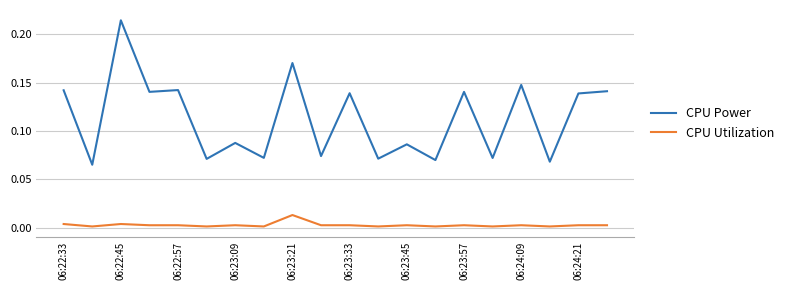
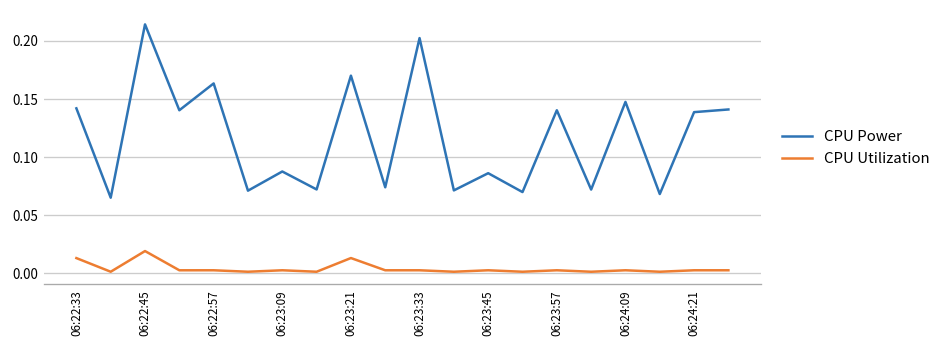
CPU Utilization, 06:22:33: 0.00 -> 0.01
CPU Utilization, 06:22:45: 0.00 -> 0.02
CPU Power, 06:22:57: 0.14 -> 0.16
CPU Power, 06:23:33: 0.14 -> 0.20
